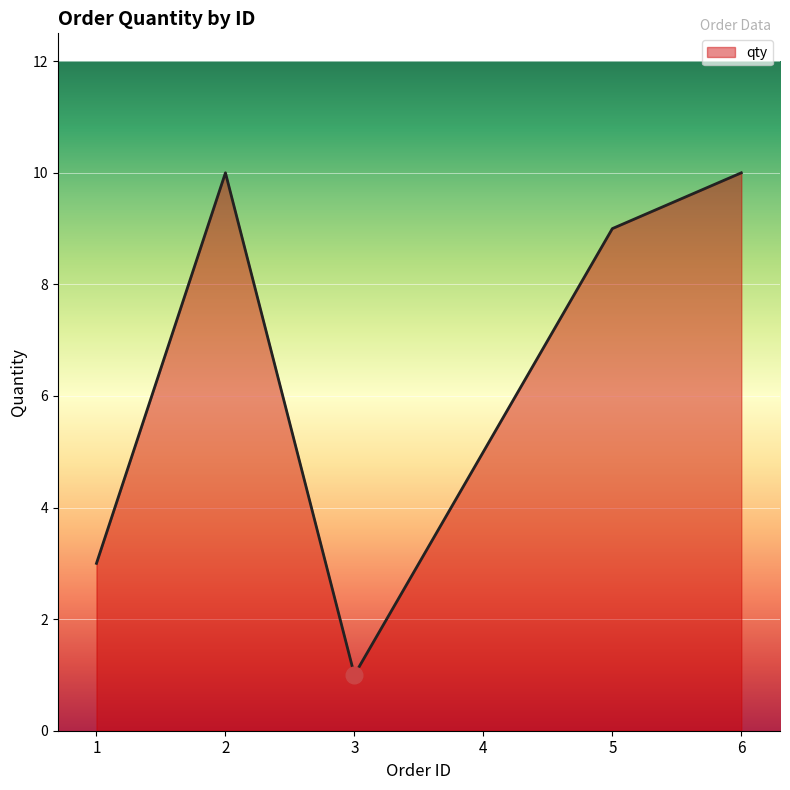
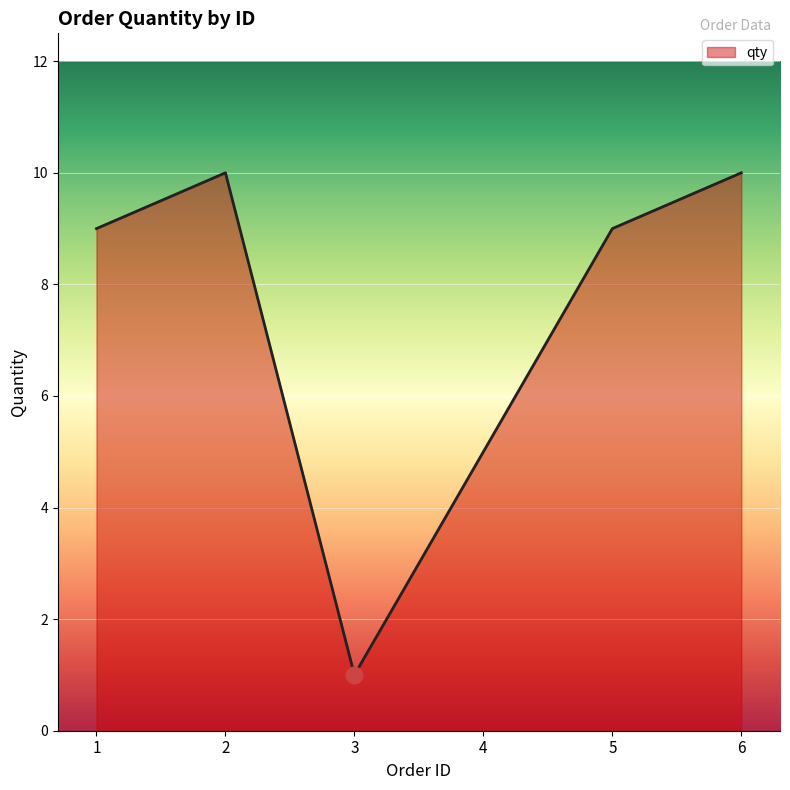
qty, 1: 3 -> 9
